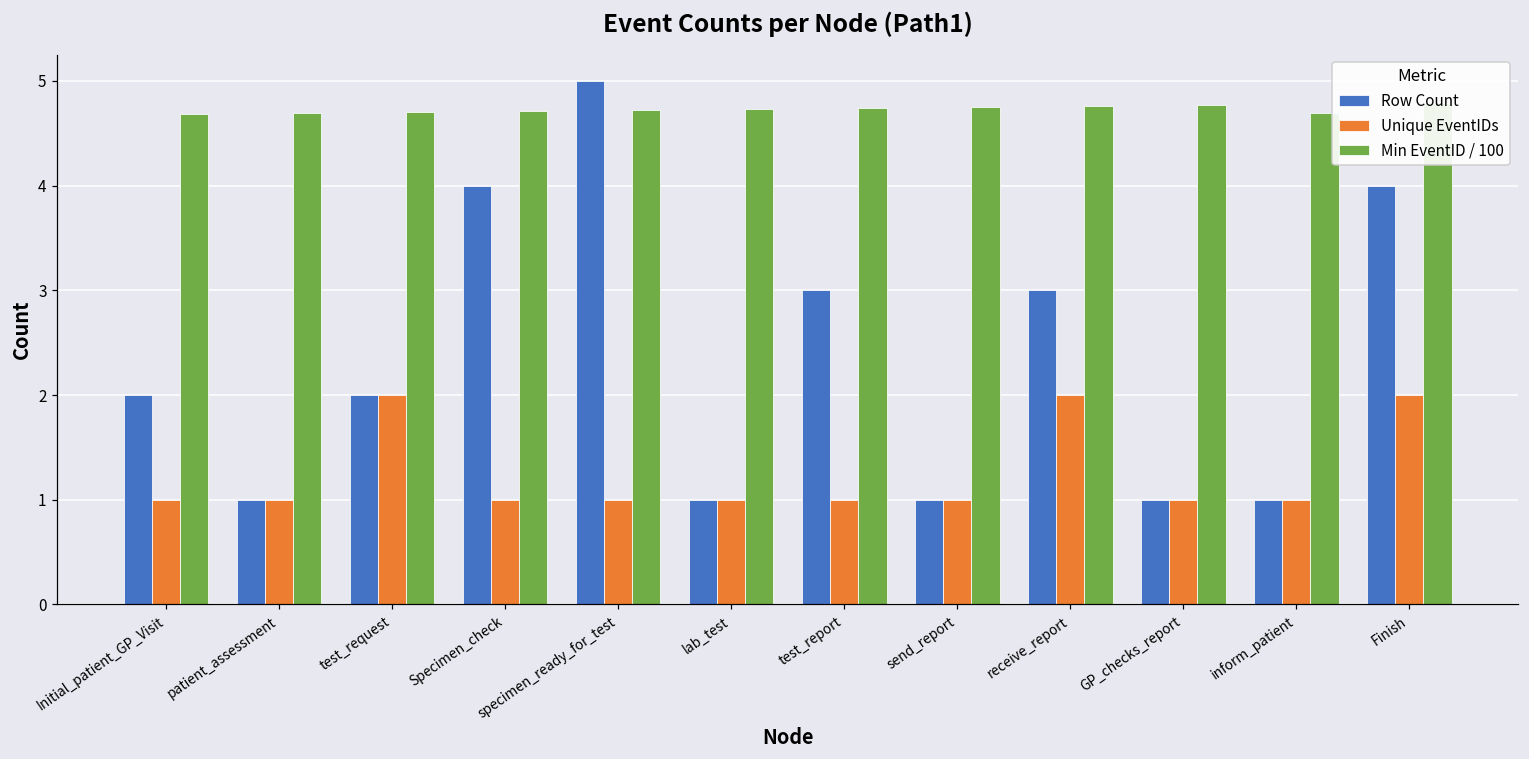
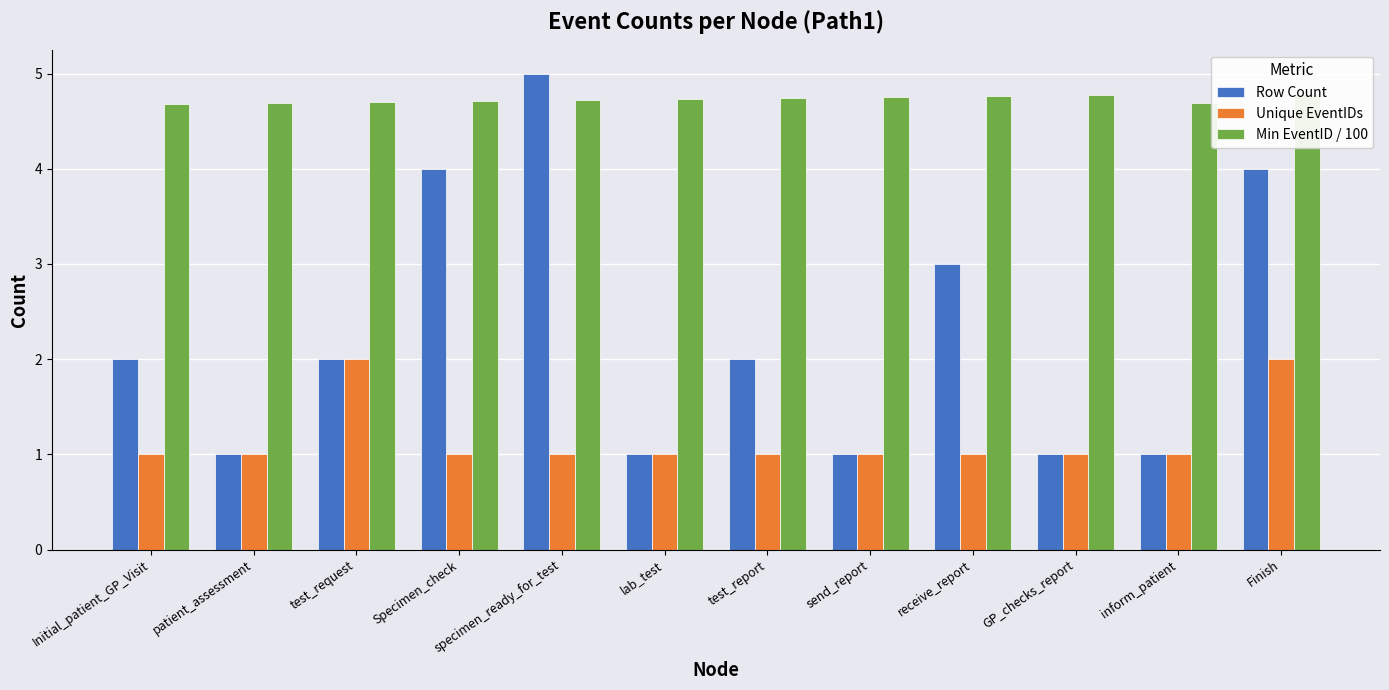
Row Count, test_report: 3 -> 2
Unique EventIDs, receive_report: 2 -> 1
